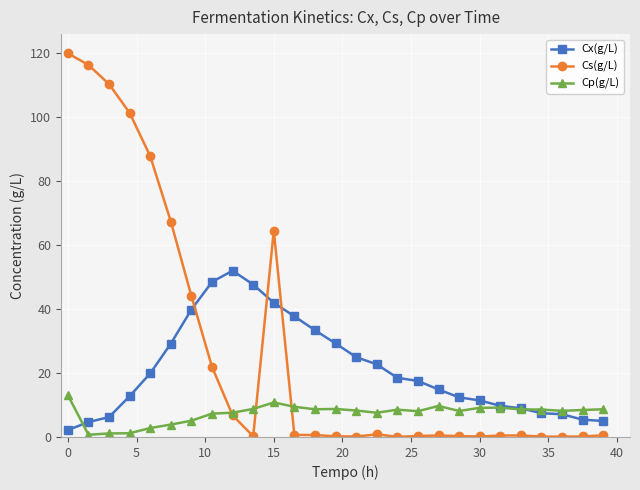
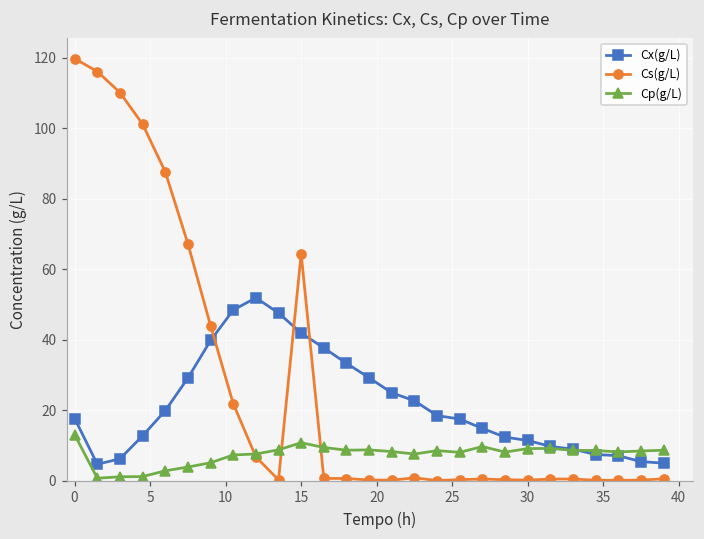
Cx(g/L), 0: 2 -> 18
